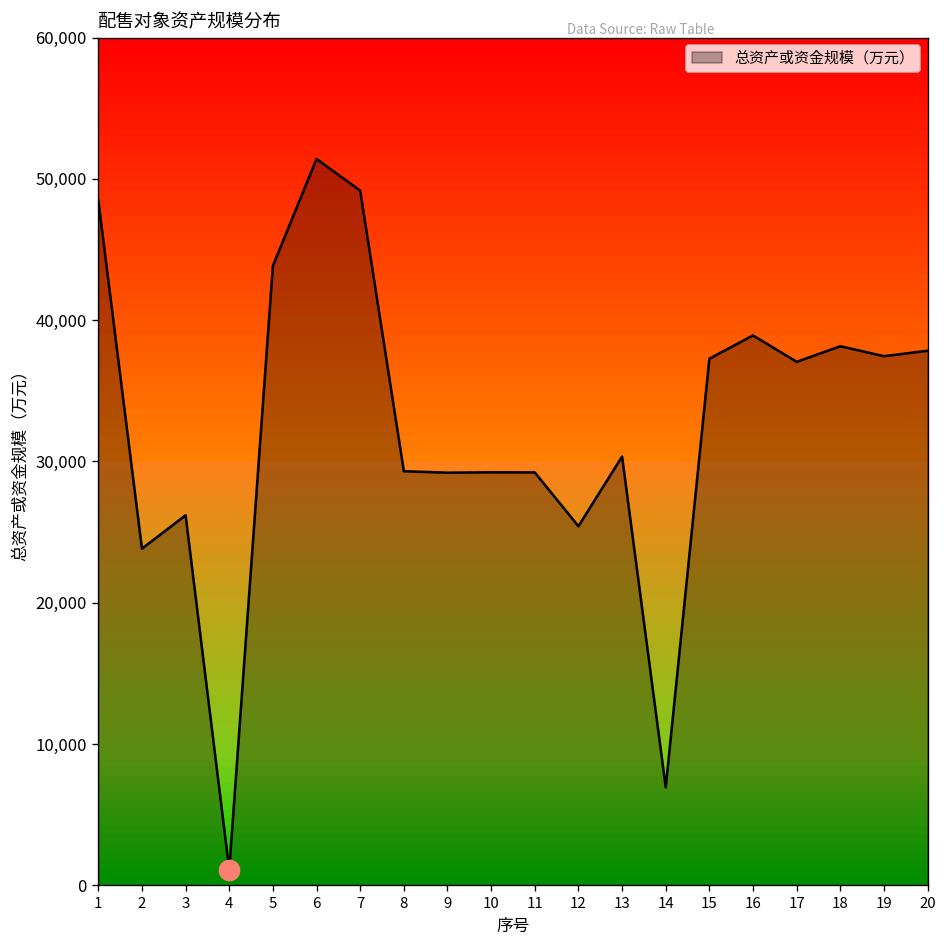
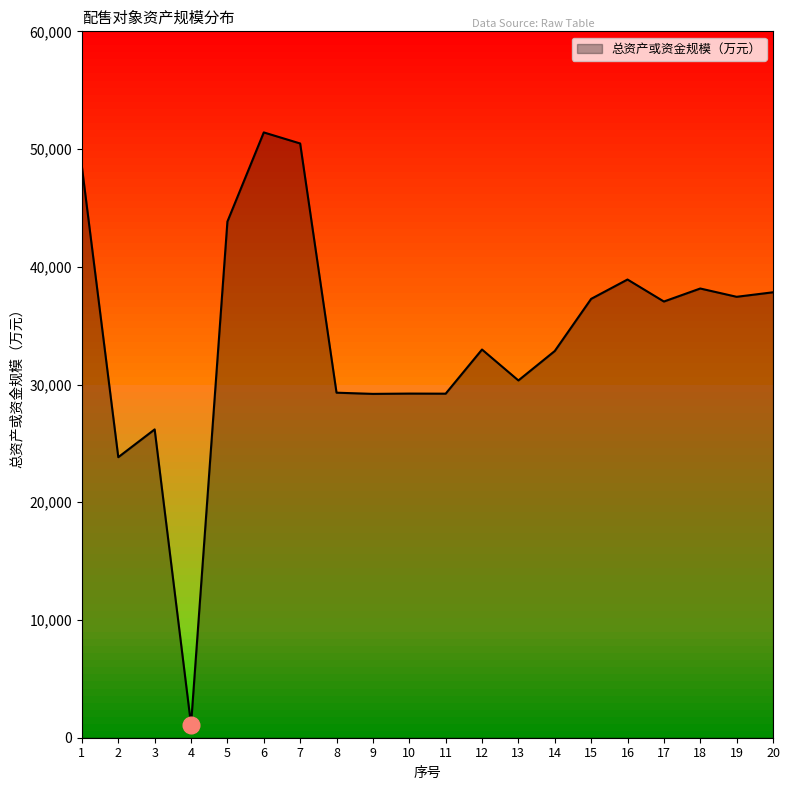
总资产或资金规模（万元）, 7: 49,200 -> 50,500
总资产或资金规模（万元）, 12: 25,400 -> 33,000
总资产或资金规模（万元）, 14: 6,900 -> 32,800
